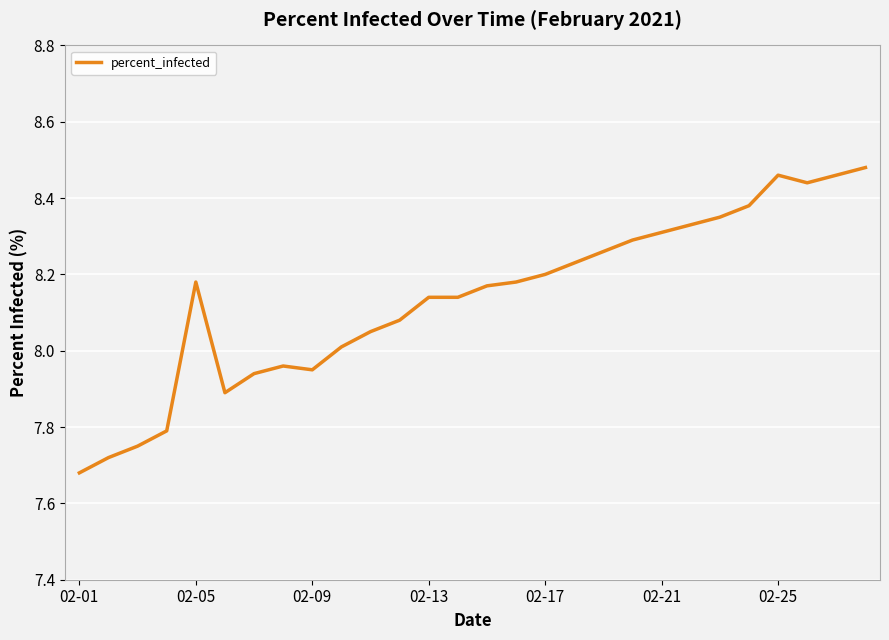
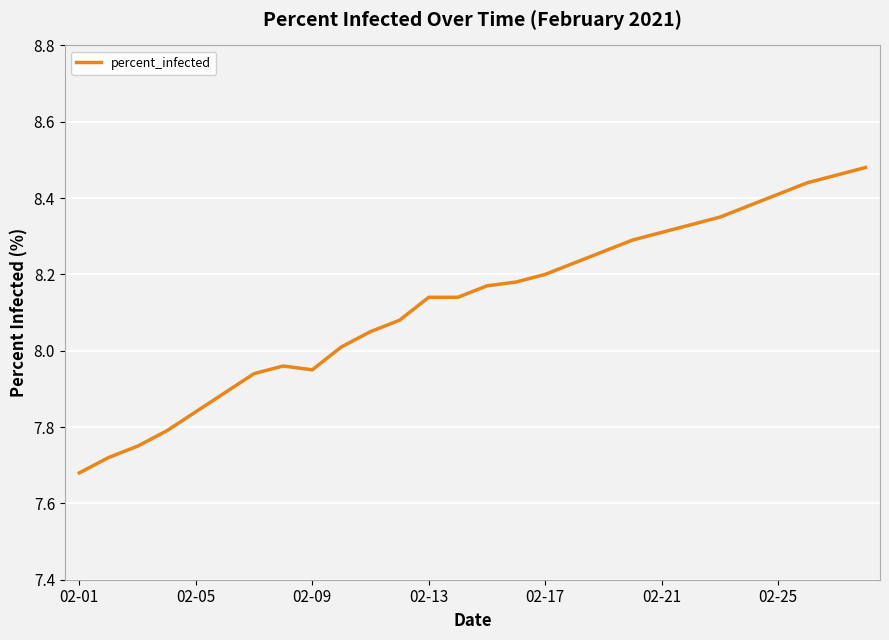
02-05: 8.18 -> 7.84
02-25: 8.46 -> 8.41
